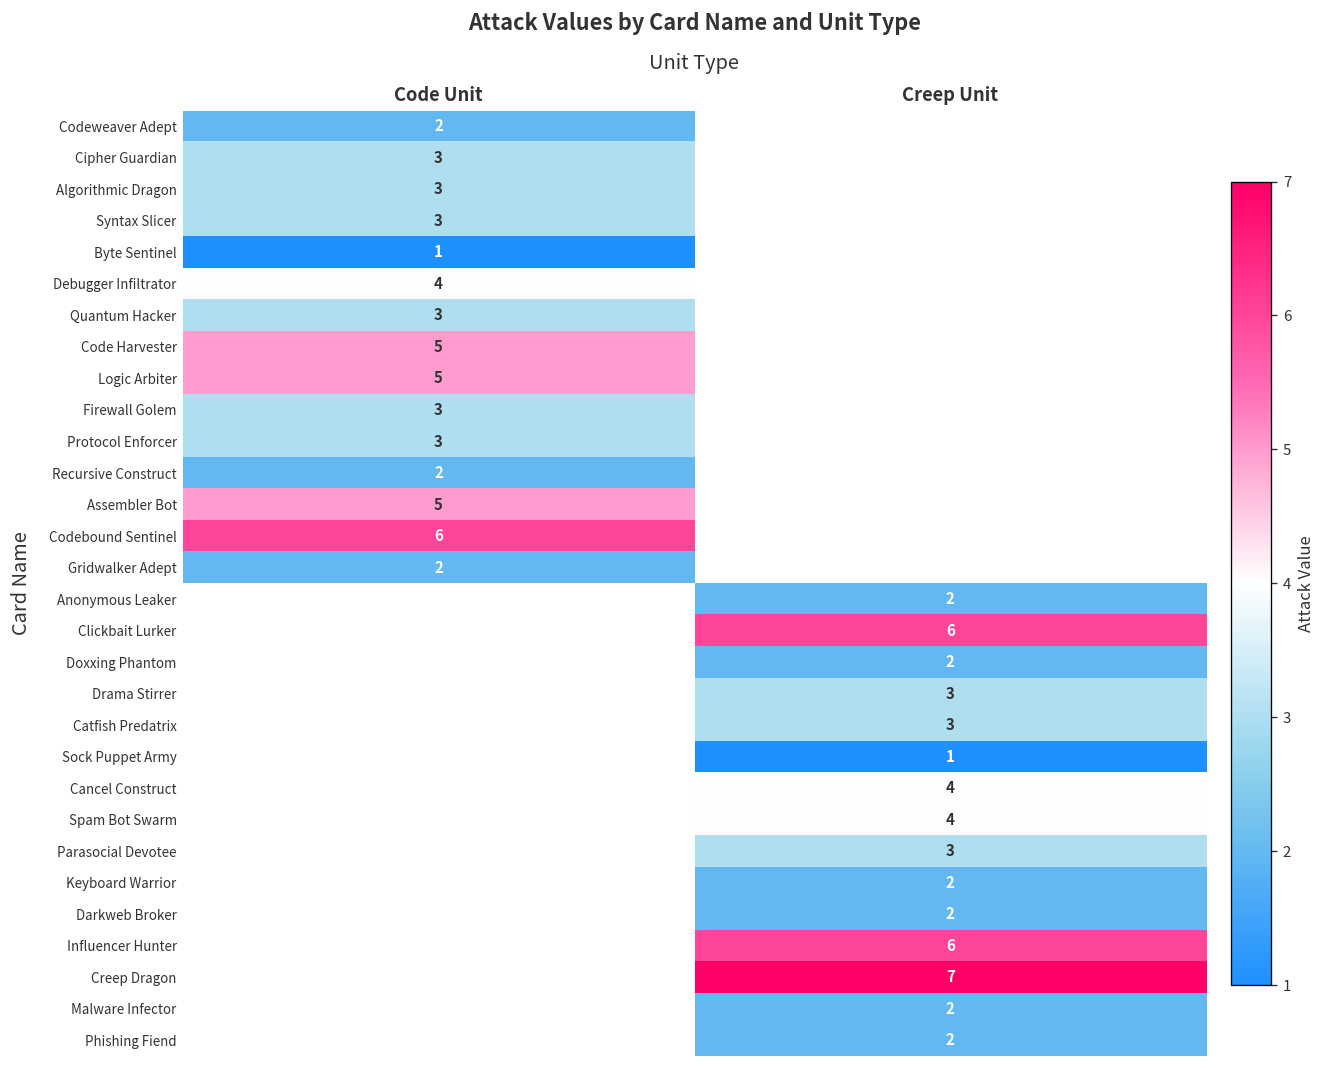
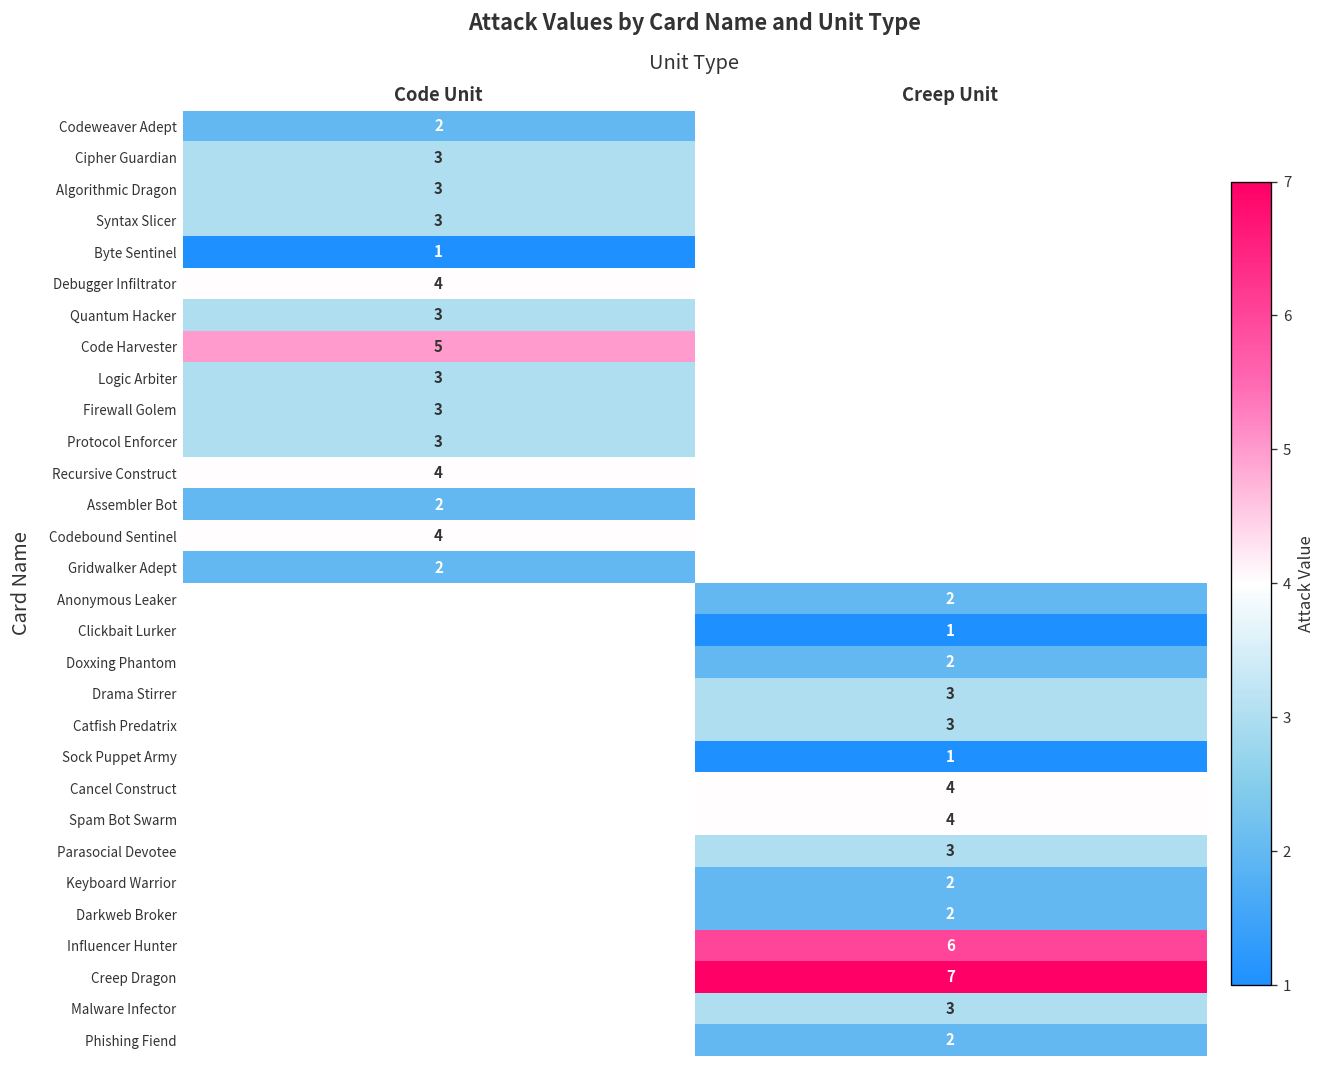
Logic Arbiter, Code Unit: 5 -> 3
Recursive Construct, Code Unit: 2 -> 4
Assembler Bot, Code Unit: 5 -> 2
Codebound Sentinel, Code Unit: 6 -> 4
Clickbait Lurker, Creep Unit: 6 -> 1
Malware Infector, Creep Unit: 2 -> 3
